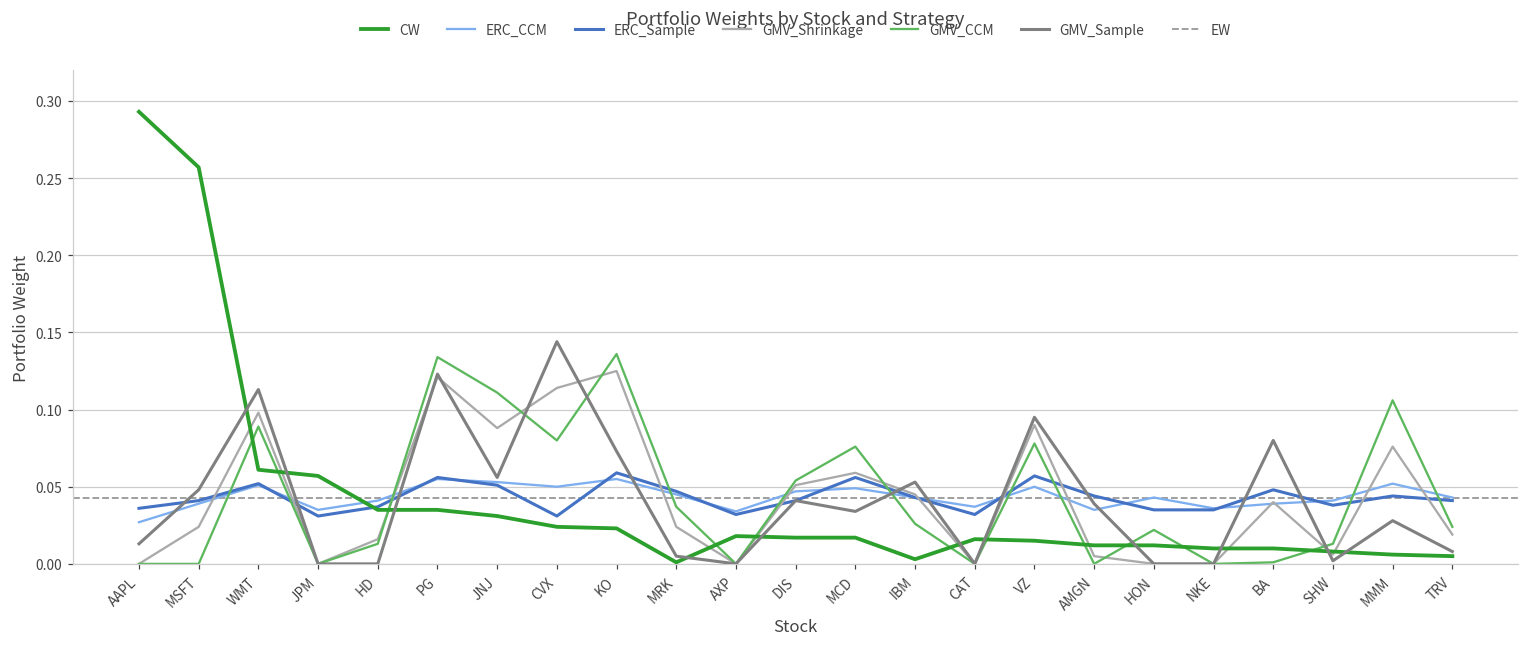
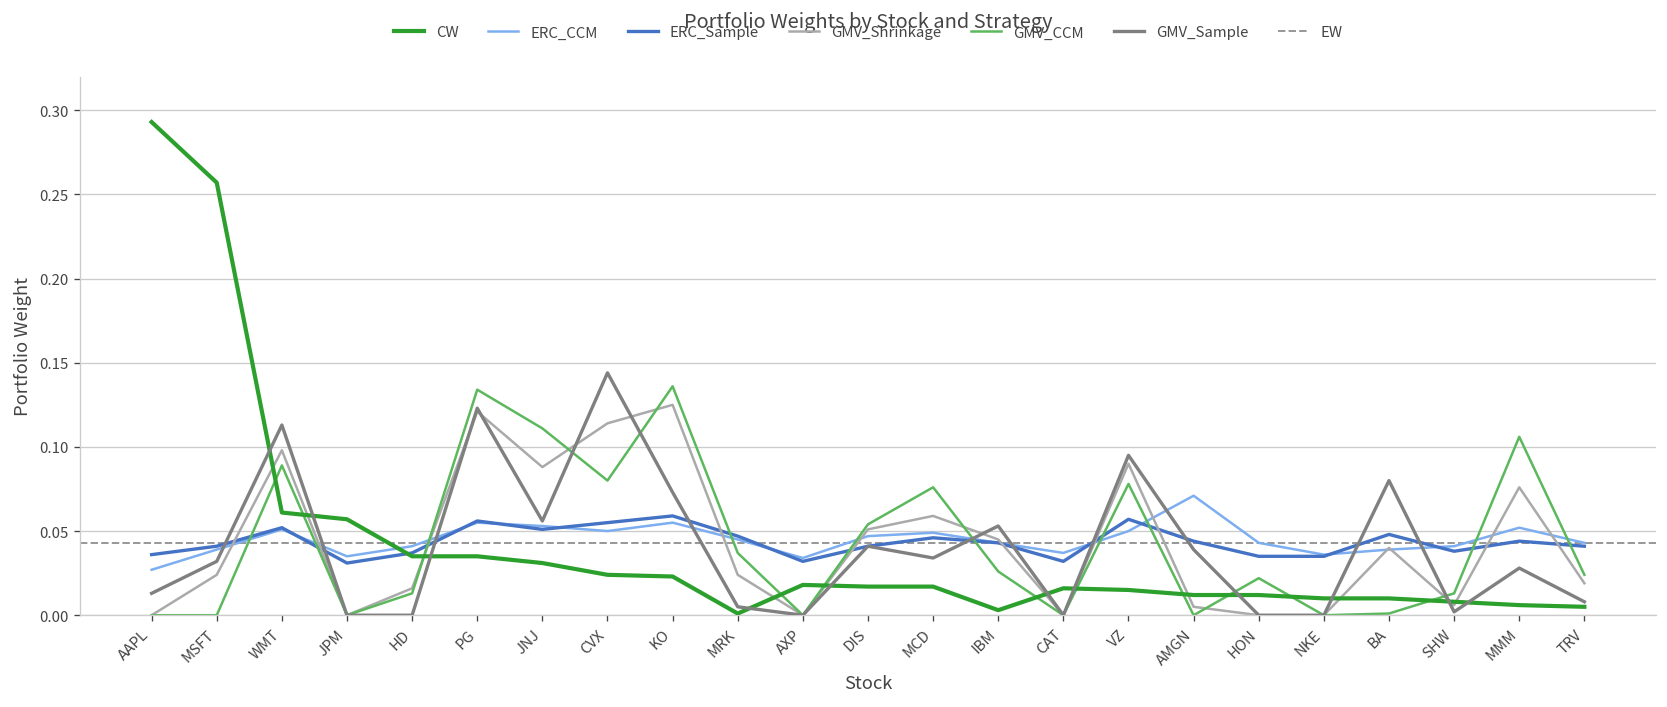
GMV_Sample, MSFT: 0.048 -> 0.032
ERC_Sample, CVX: 0.031 -> 0.055
ERC_Sample, MCD: 0.056 -> 0.046
ERC_CCM, AMGN: 0.035 -> 0.071
